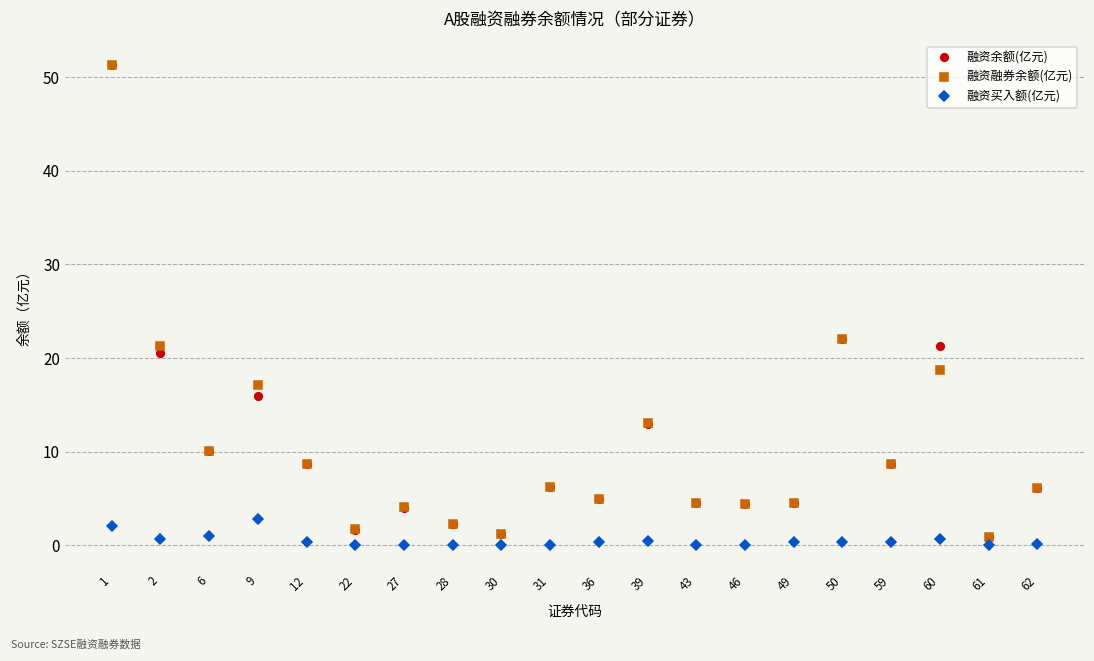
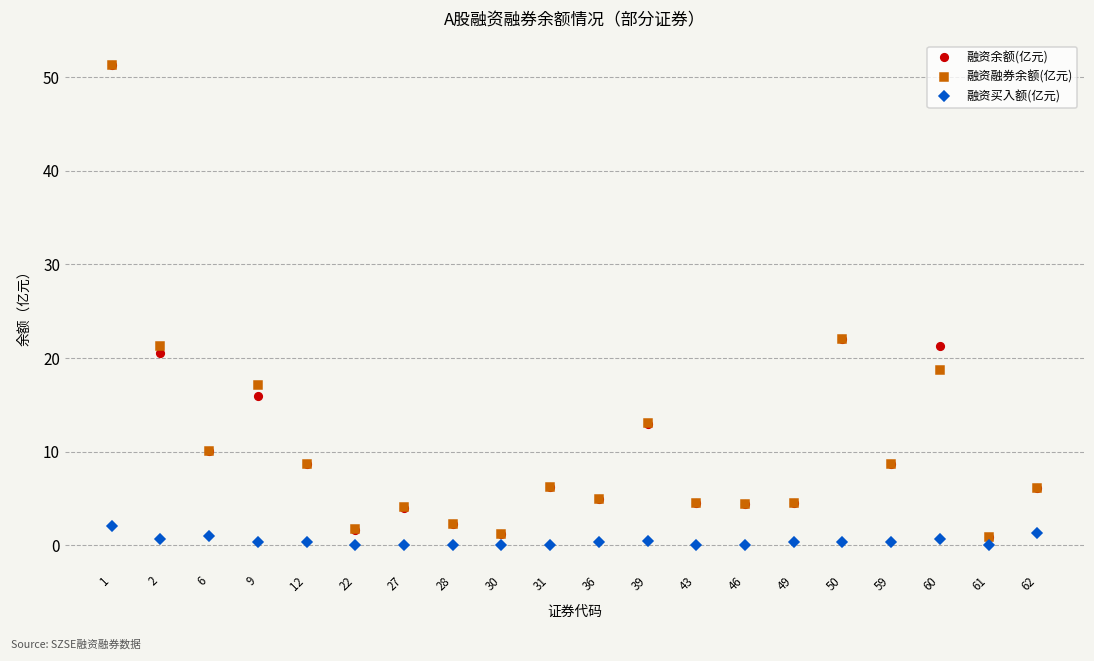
融资买入额(亿元), 9: 3 -> 0
融资买入额(亿元), 62: 0 -> 1
